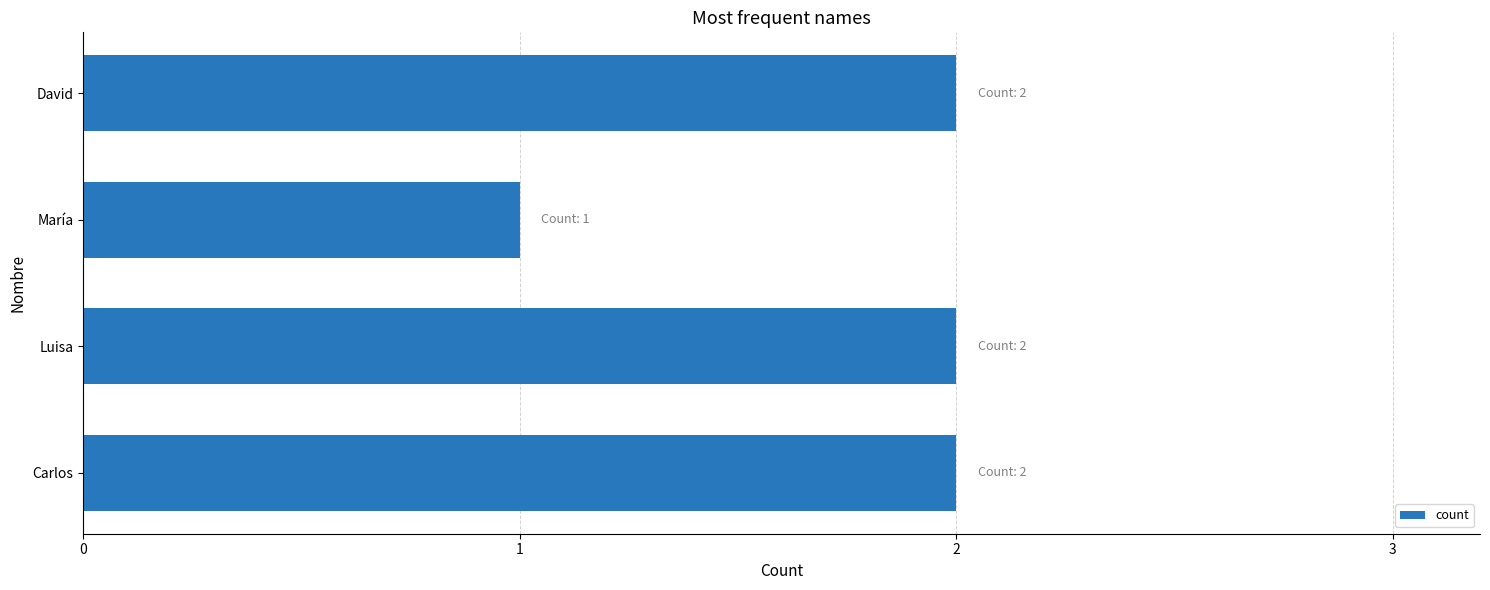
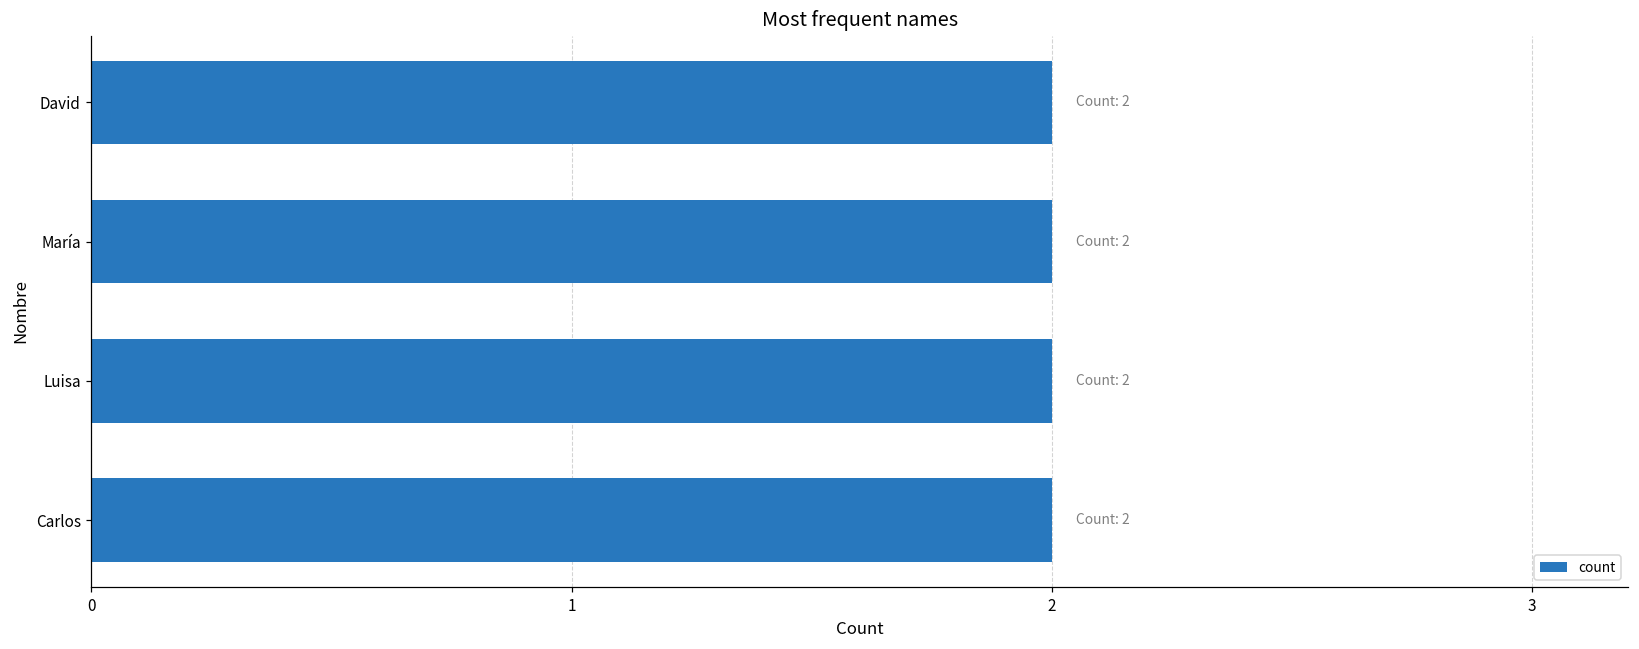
María: 1 -> 2
